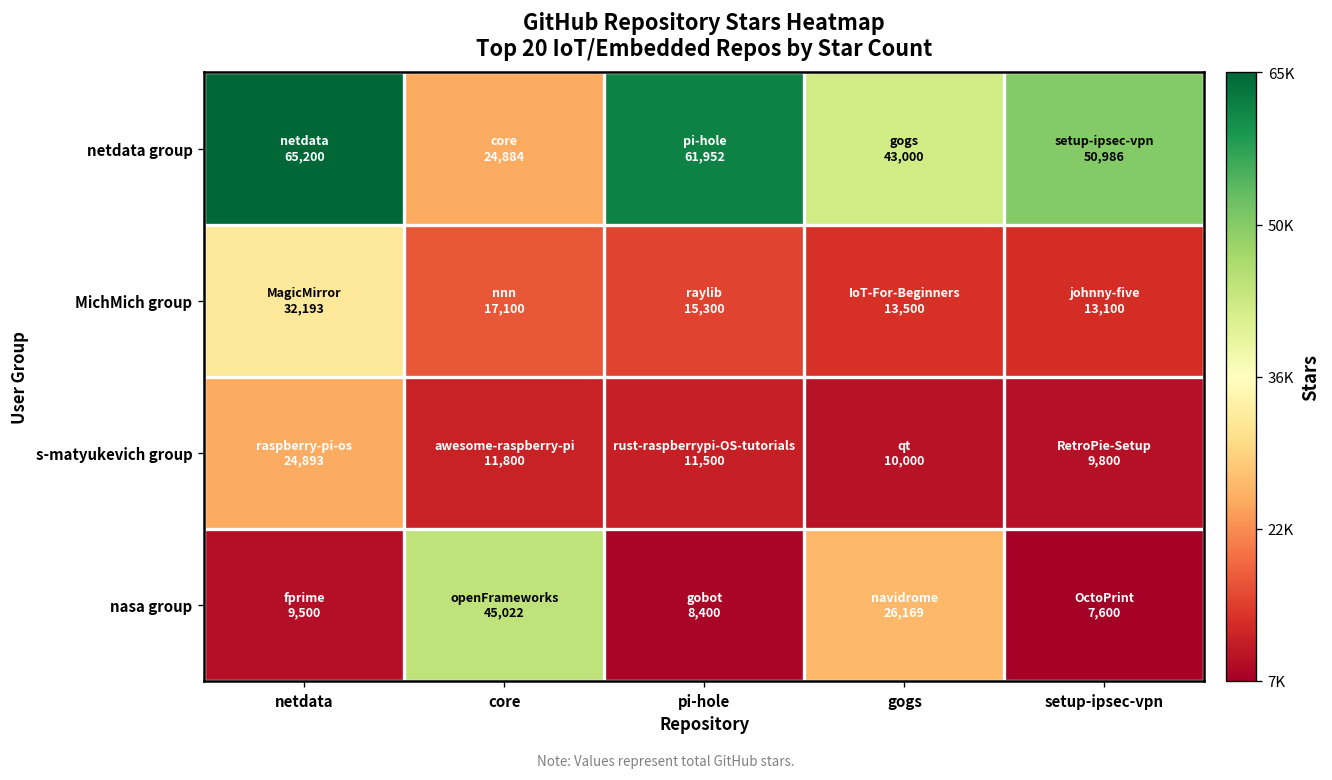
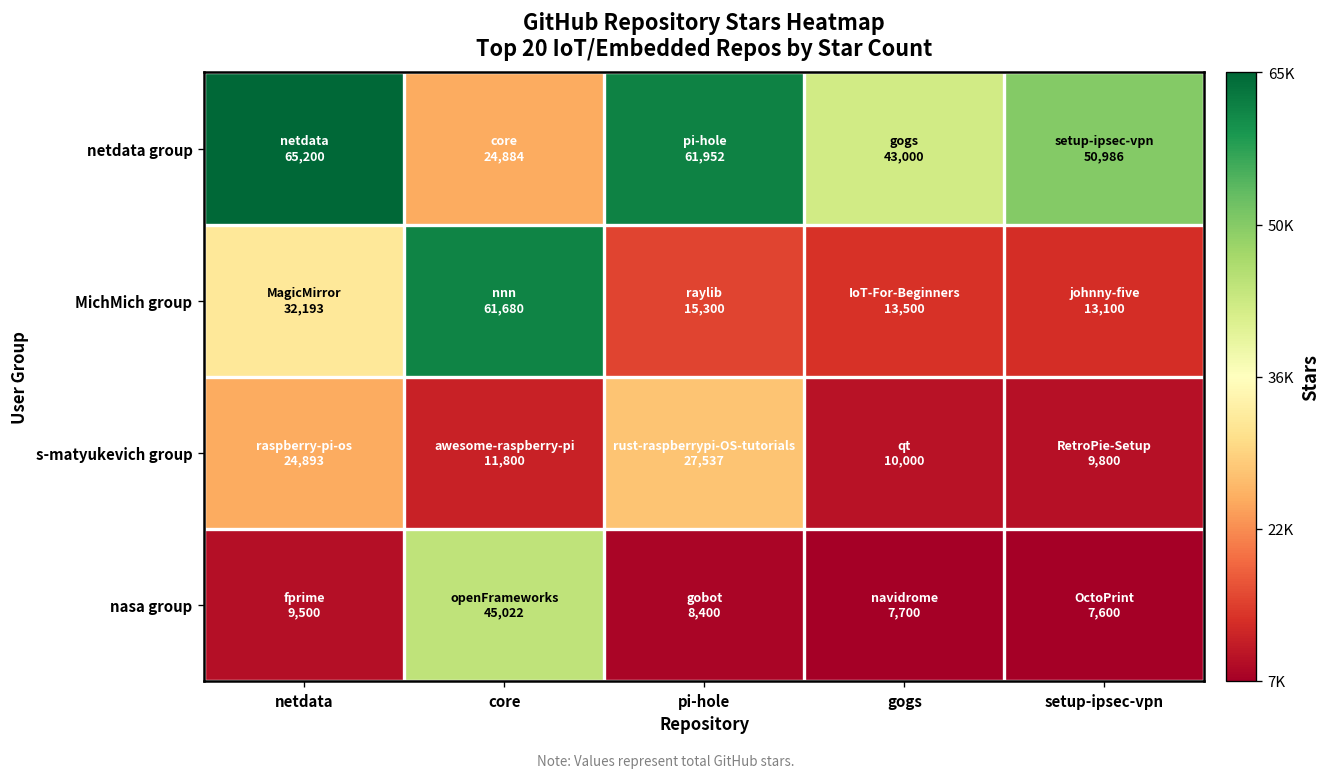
MichMich group, core: 17,100 -> 61,680
s-matyukevich group, pi-hole: 11,500 -> 27,537
nasa group, gogs: 26,169 -> 7,700
